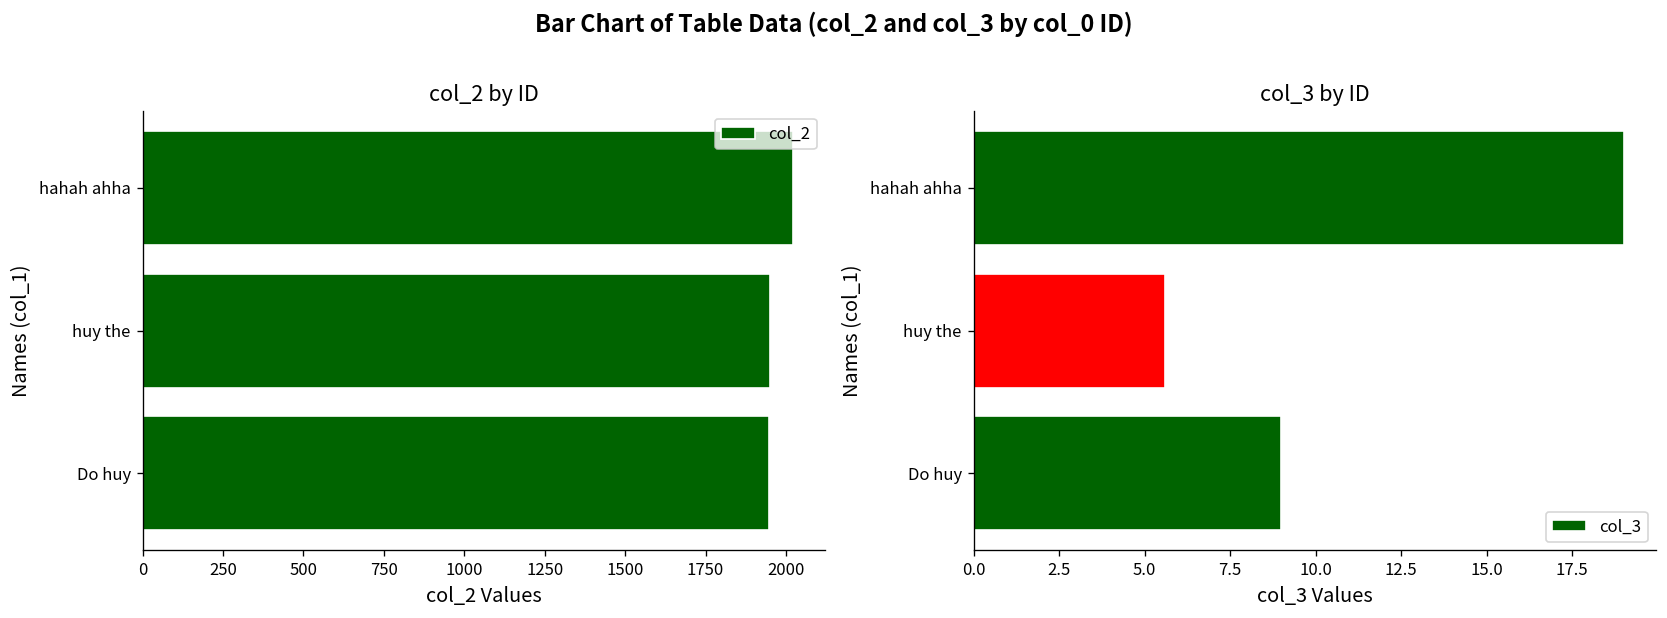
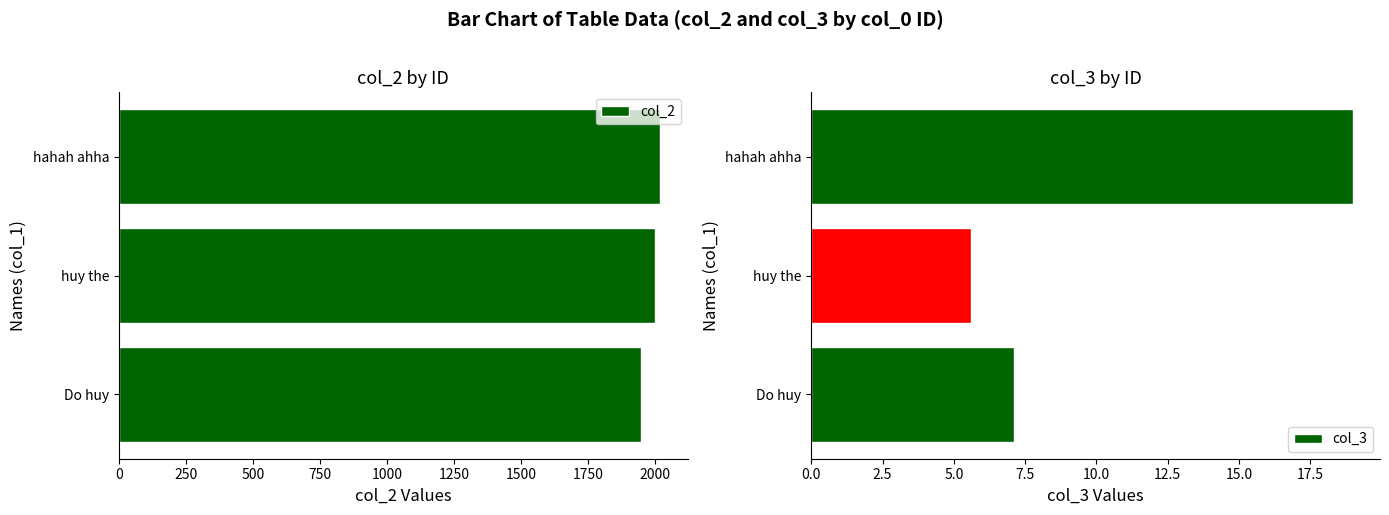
col_2 by ID, huy the: 1950 -> 2000
col_3 by ID, Do huy: 9.0 -> 7.1
